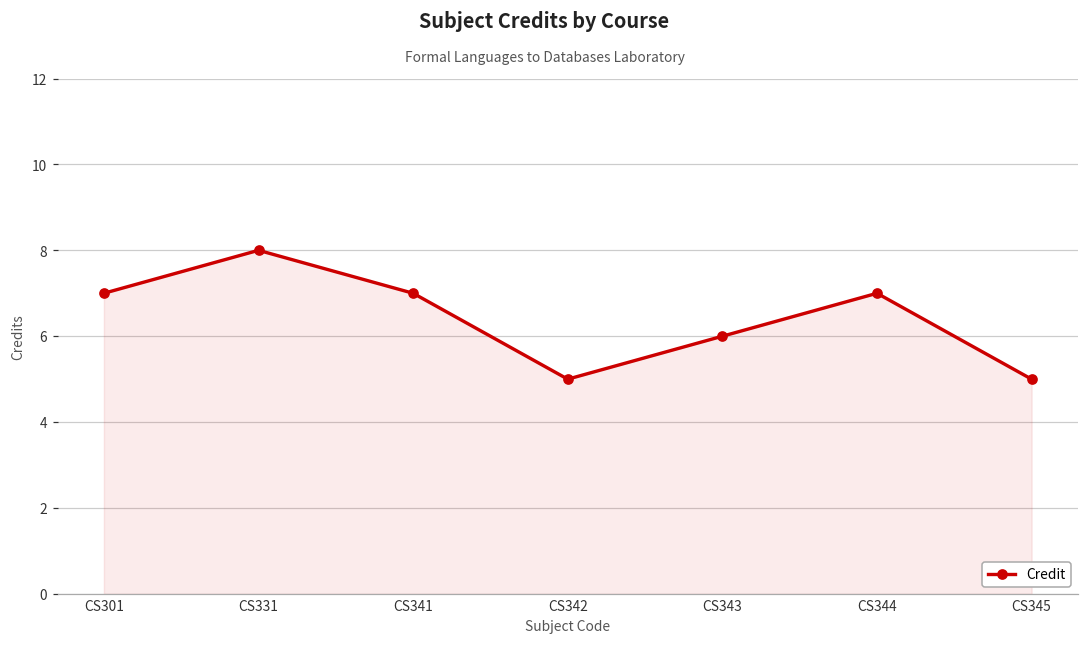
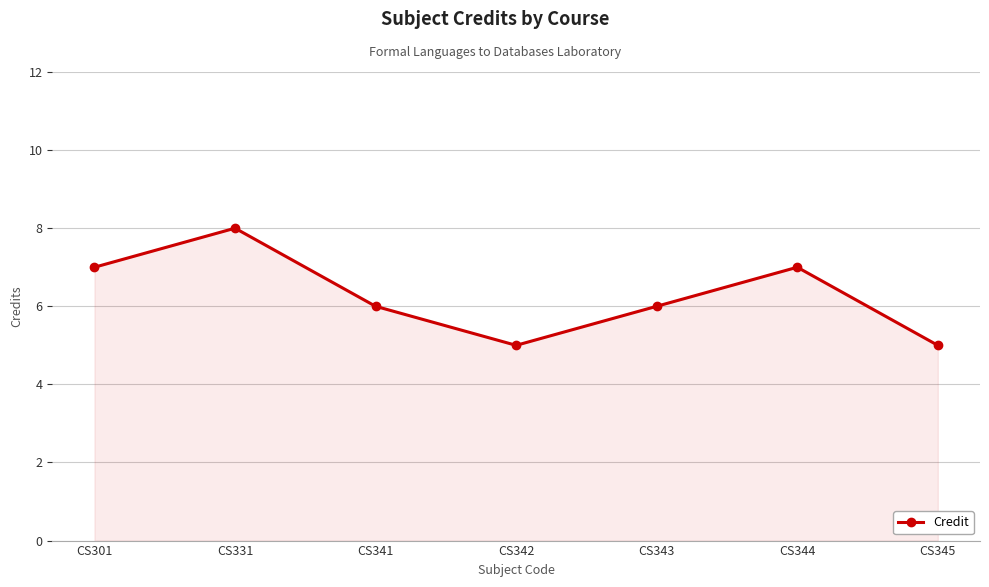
CS341: 7 -> 6
